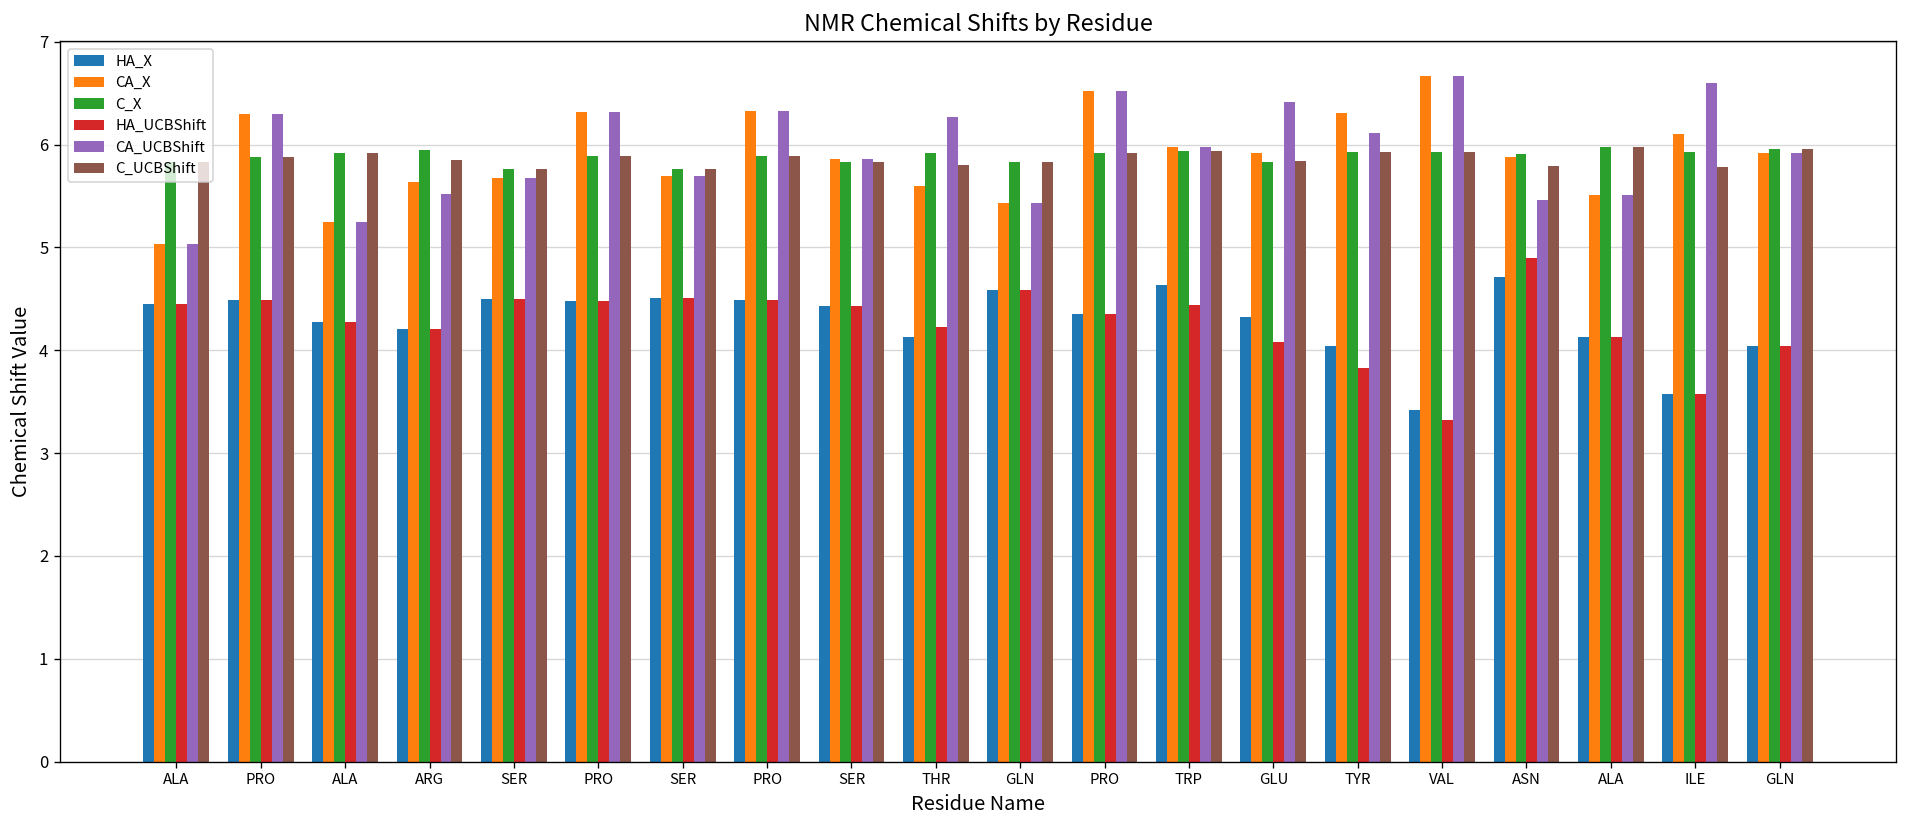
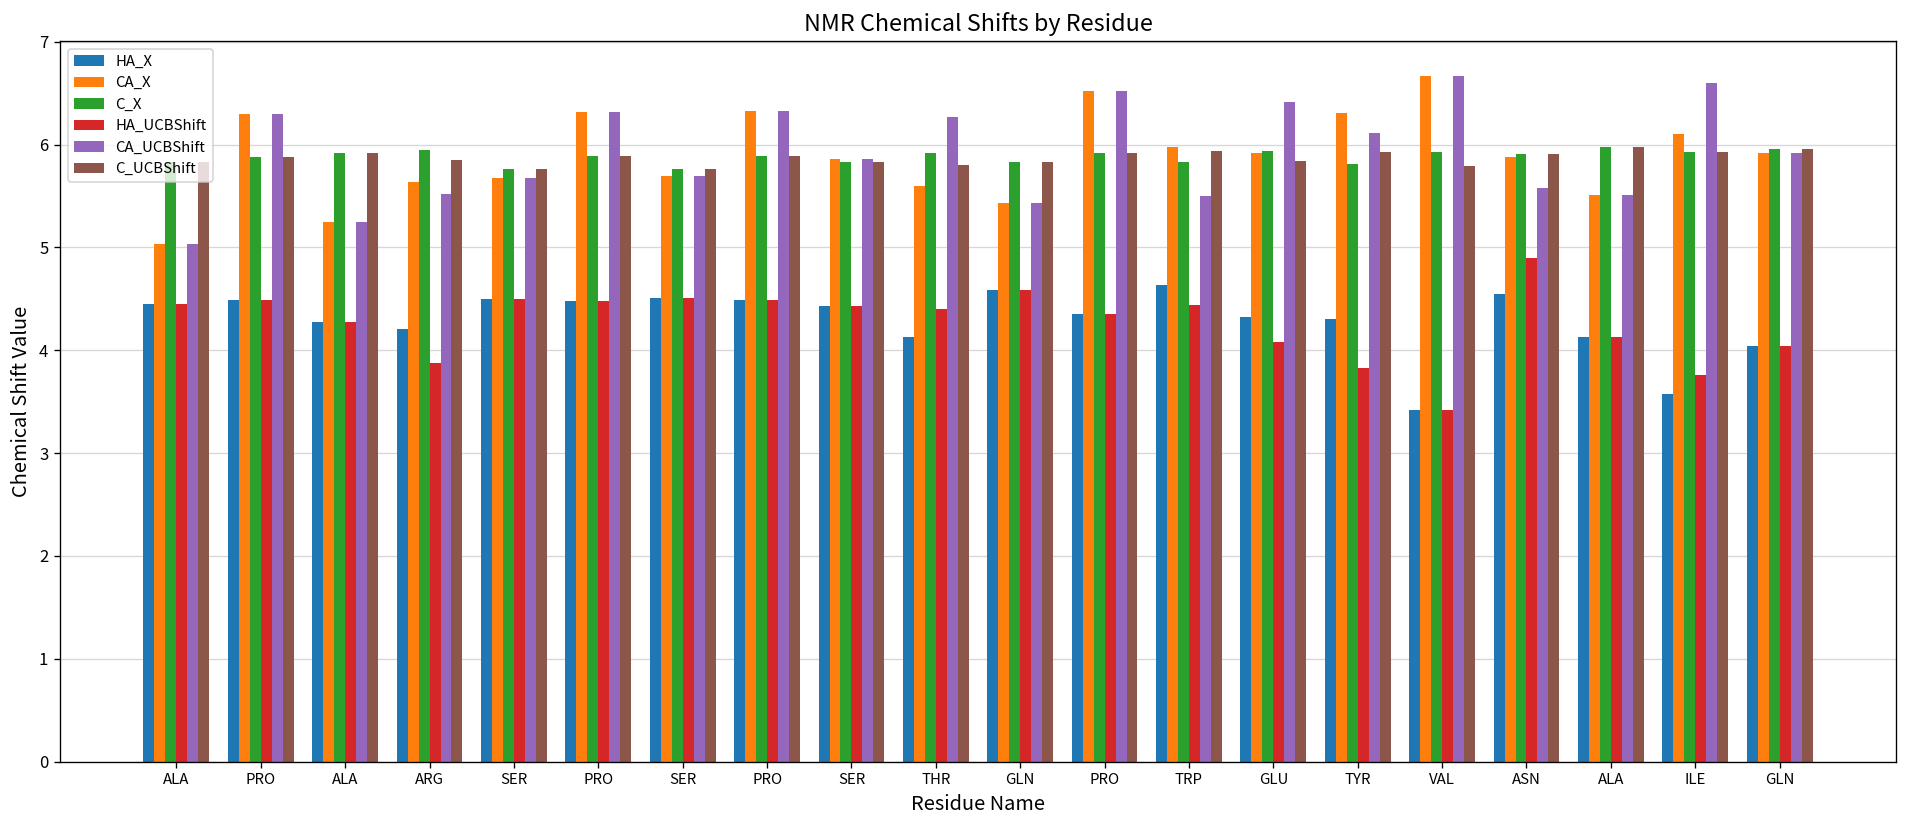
HA_UCBShift, ARG: 4.2 -> 3.9
HA_UCBShift, THR: 4.2 -> 4.4
C_X, TRP: 5.9 -> 5.8
CA_UCBShift, TRP: 6.0 -> 5.5
C_X, GLU: 5.8 -> 5.9
HA_X, TYR: 4.0 -> 4.3
C_X, TYR: 5.9 -> 5.8
HA_UCBShift, VAL: 3.3 -> 3.4
C_UCBShift, VAL: 5.9 -> 5.8
HA_X, ASN: 4.7 -> 4.5
CA_UCBShift, ASN: 5.5 -> 5.6
C_UCBShift, ASN: 5.8 -> 5.9
HA_UCBShift, ILE: 3.6 -> 3.8
C_UCBShift, ILE: 5.8 -> 5.9
